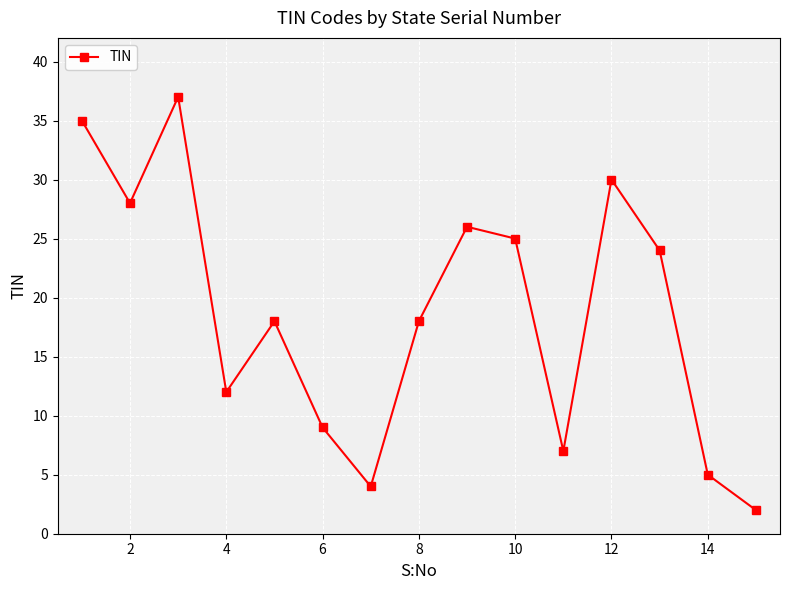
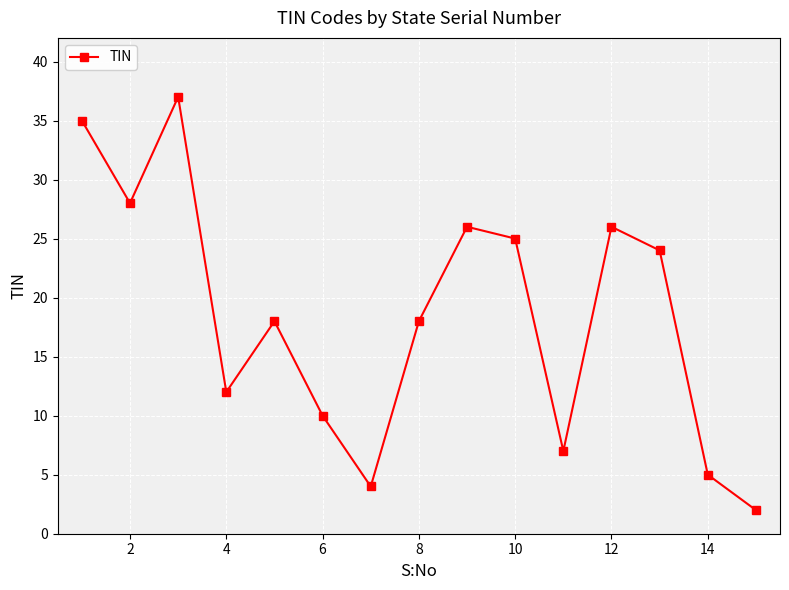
6: 9 -> 10
12: 30 -> 26
